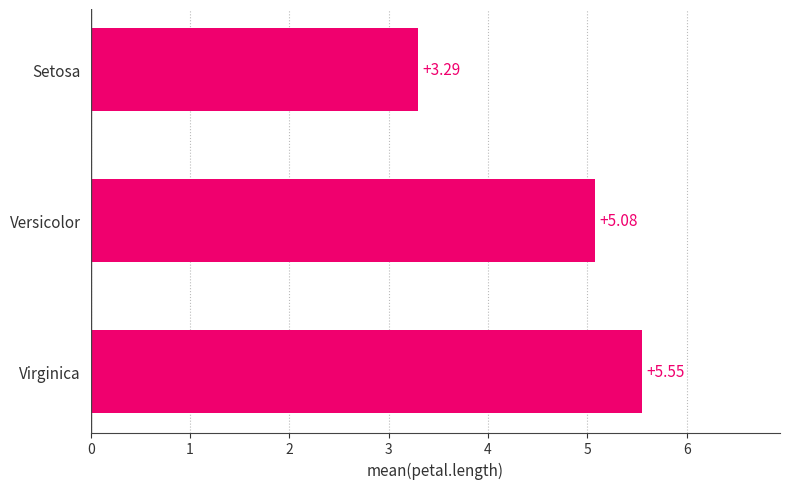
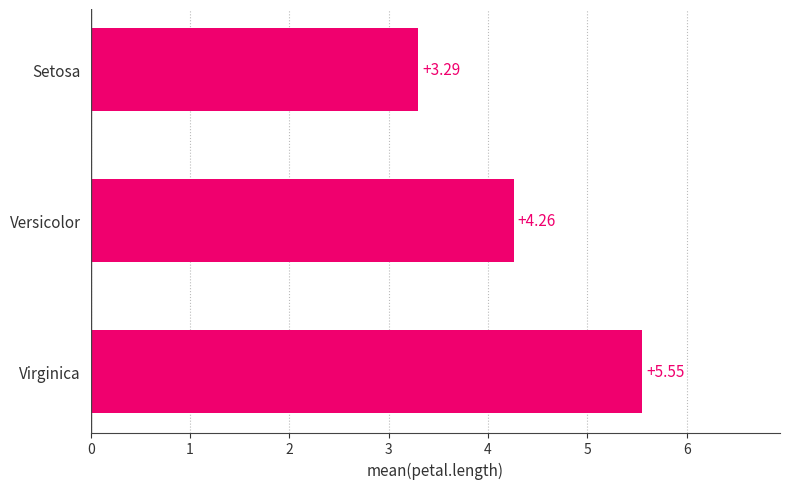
Versicolor: +5.08 -> +4.26
